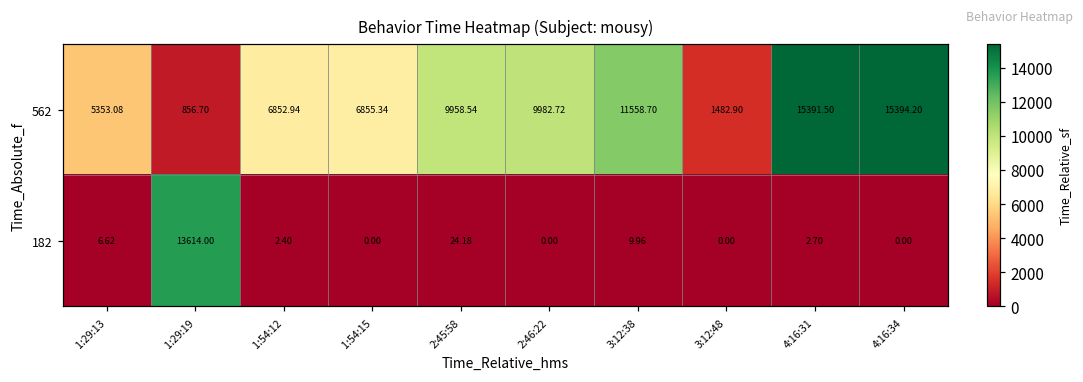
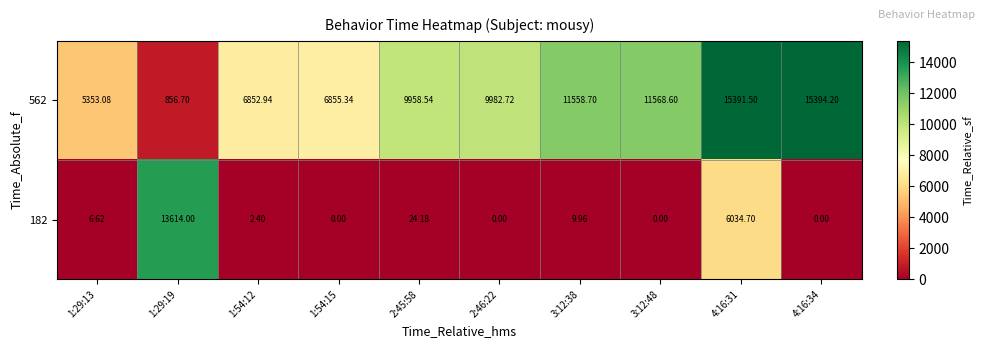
562, 3:12:48: 1482.90 -> 11568.60
182, 4:16:31: 2.70 -> 6034.70
